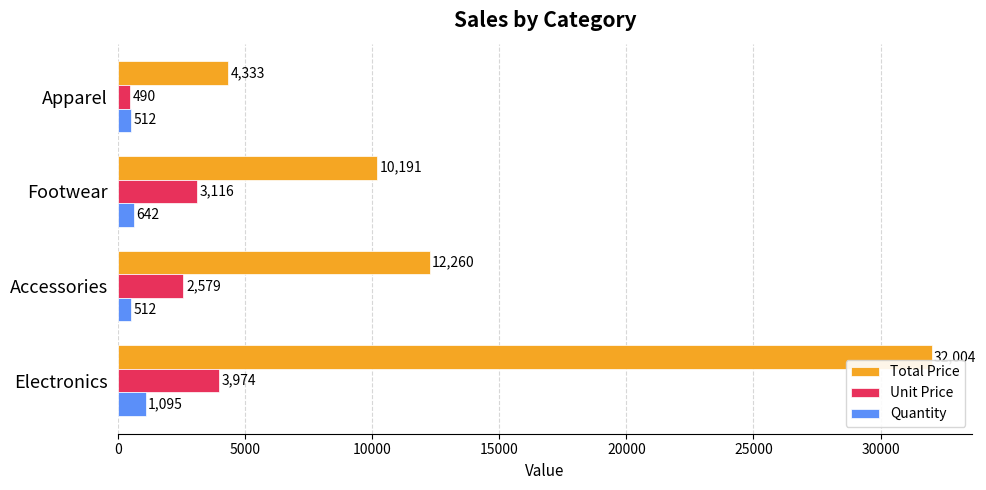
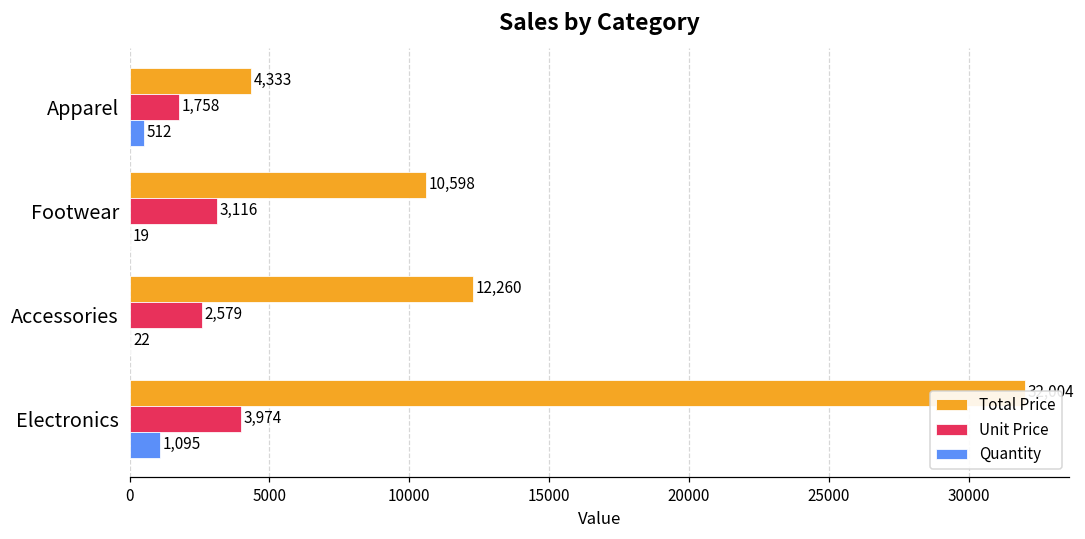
Unit Price, Apparel: 490 -> 1,758
Total Price, Footwear: 10,191 -> 10,598
Quantity, Footwear: 642 -> 19
Quantity, Accessories: 512 -> 22
